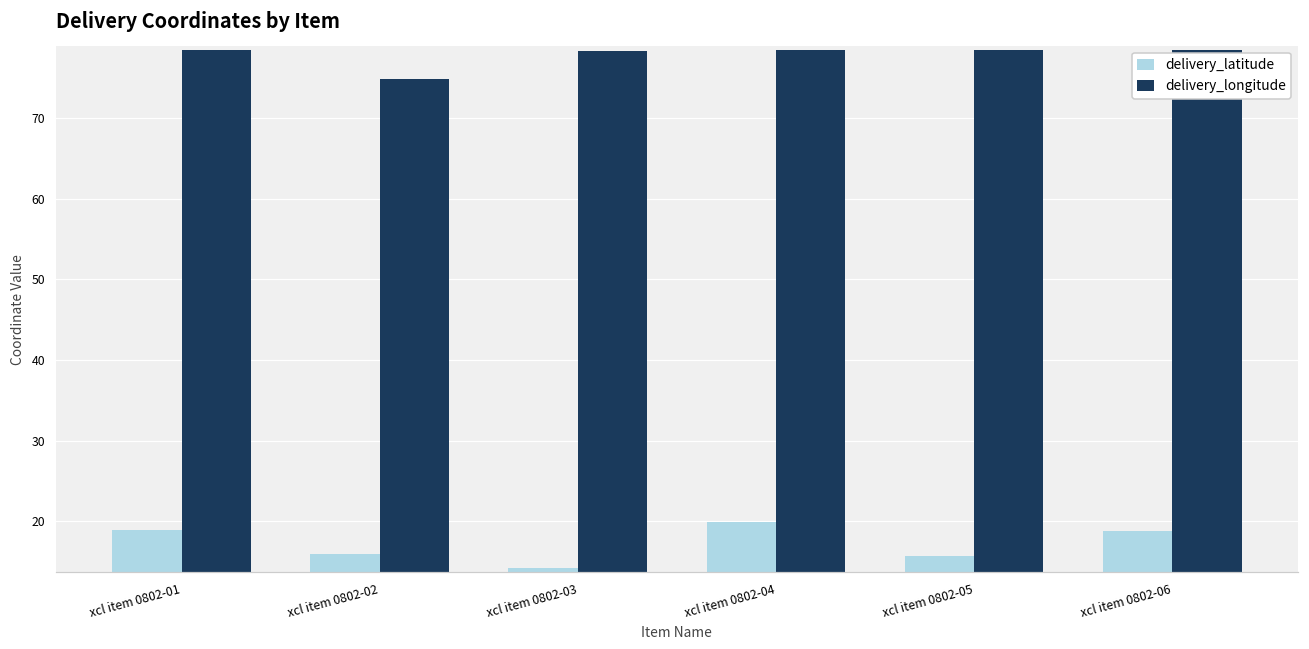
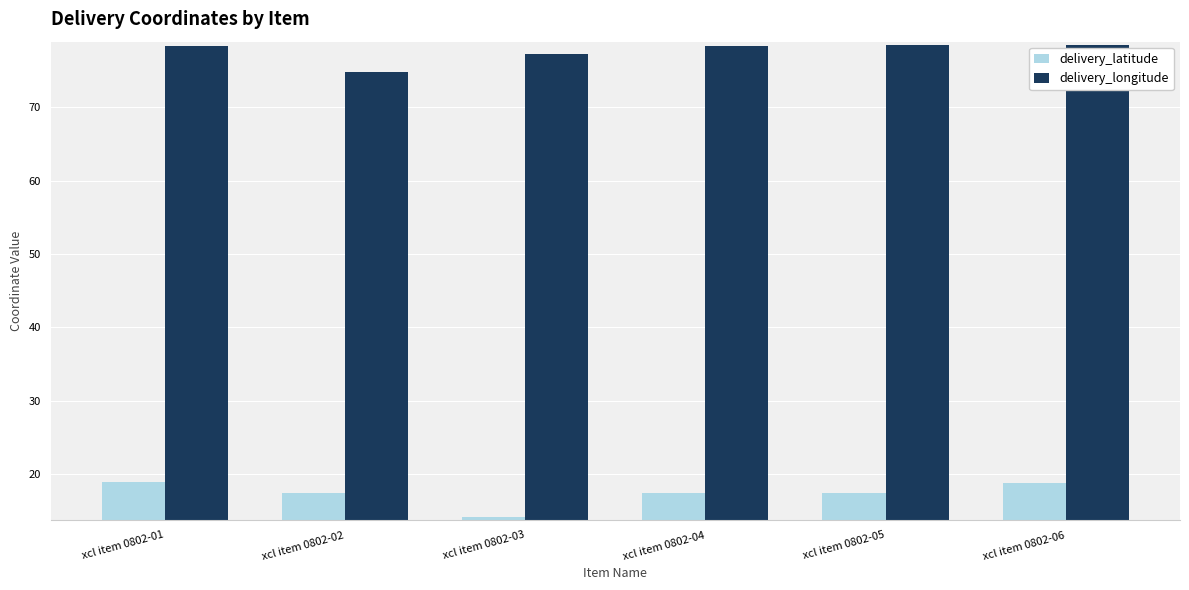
delivery_latitude, xcl item 0802-02: 16 -> 17
delivery_longitude, xcl item 0802-03: 78 -> 77
delivery_latitude, xcl item 0802-04: 20 -> 17
delivery_latitude, xcl item 0802-05: 16 -> 17
